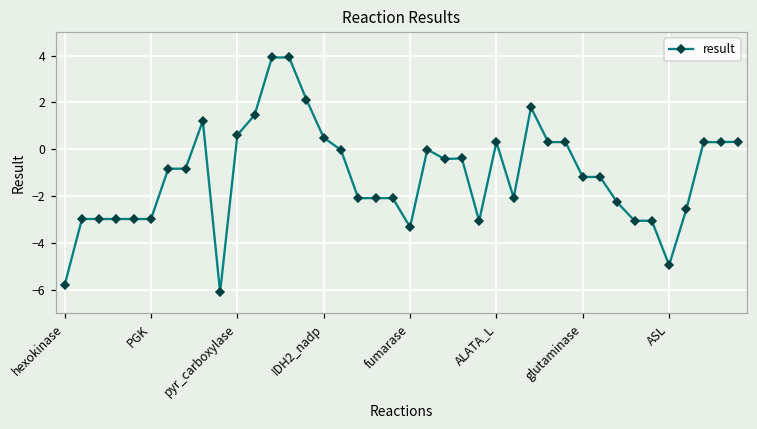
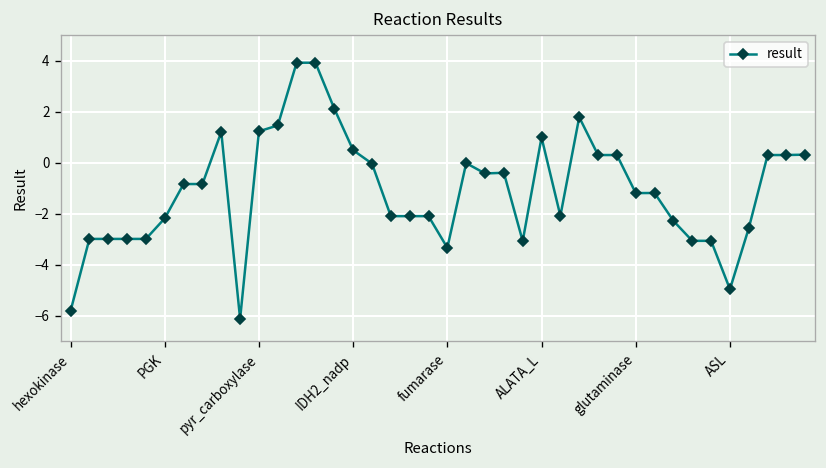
PGK: -3.0 -> -2.2
pyr_carboxylase: 0.6 -> 1.2
ALATA_L: 0.3 -> 1.0
